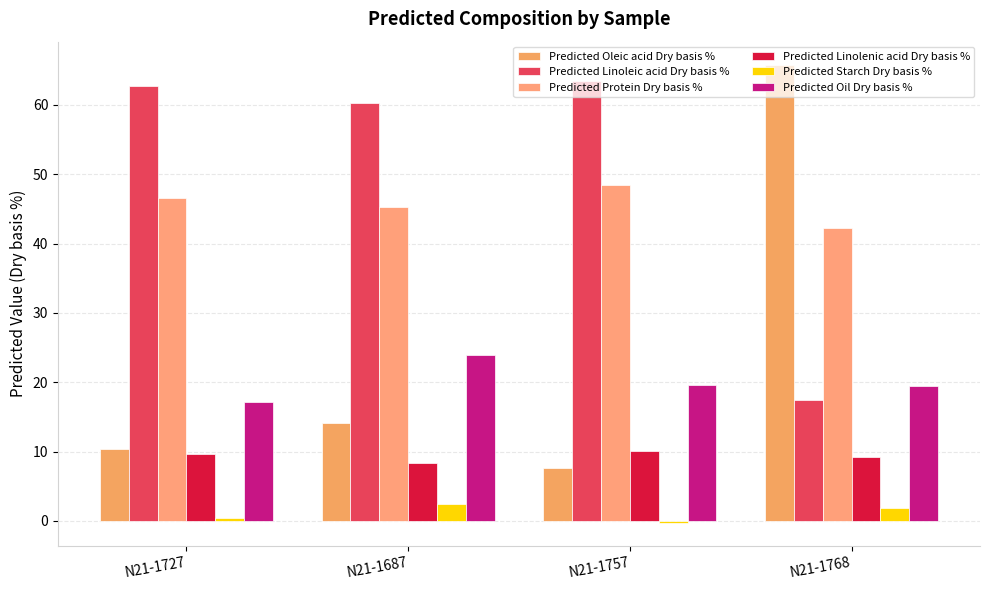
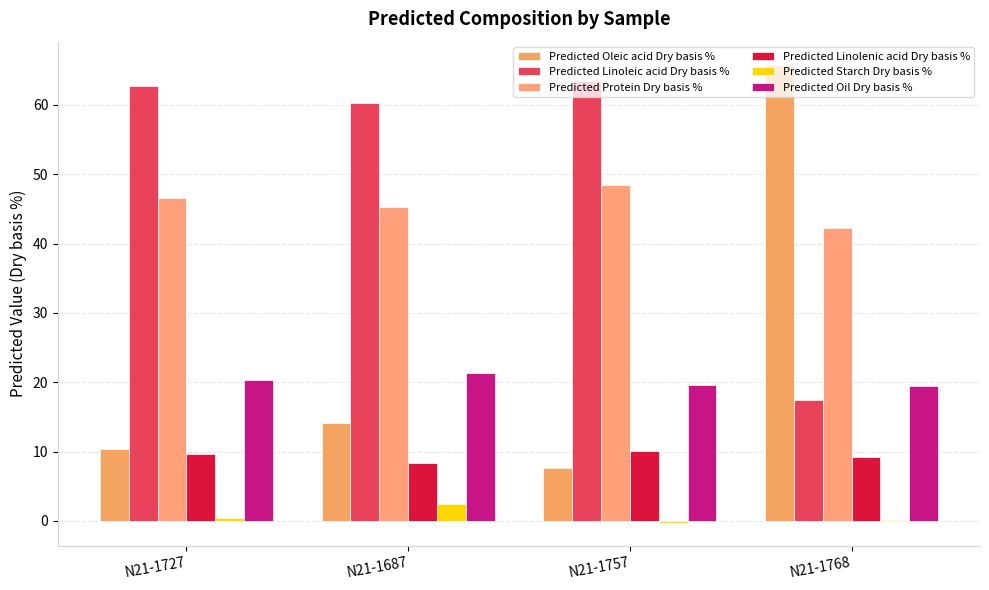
Predicted Oil Dry basis %, N21-1727: 17 -> 20
Predicted Oil Dry basis %, N21-1687: 24 -> 21
Predicted Starch Dry basis %, N21-1768: 2 -> 0
